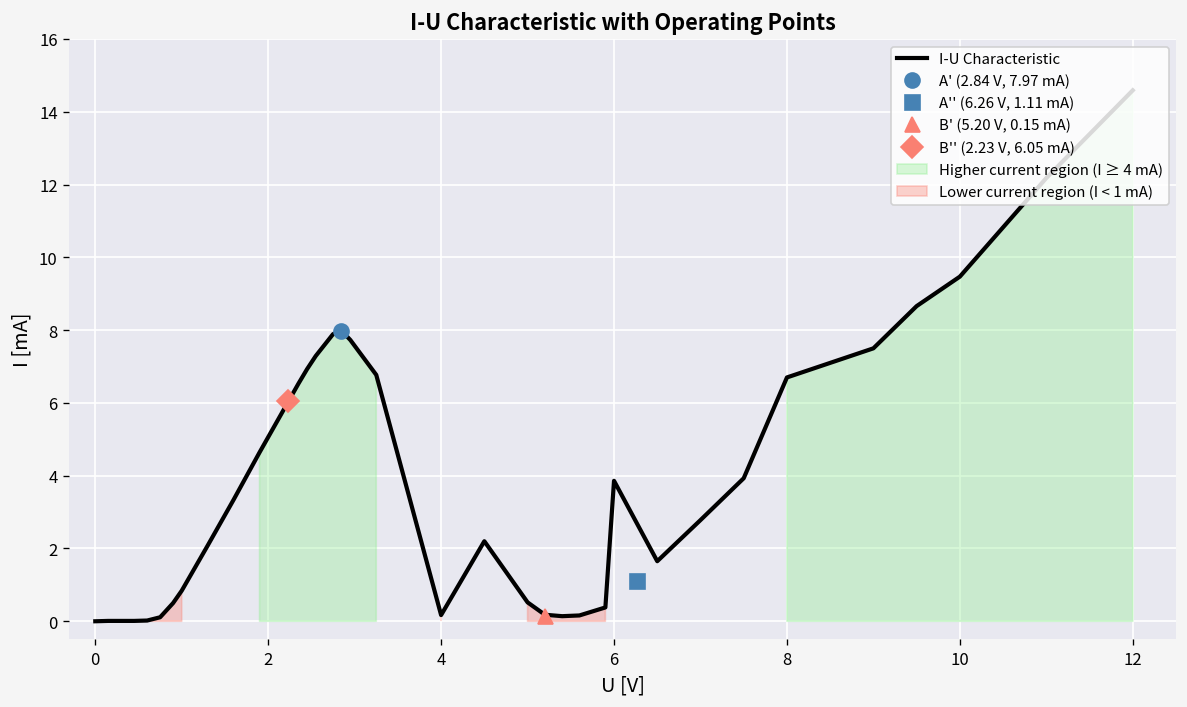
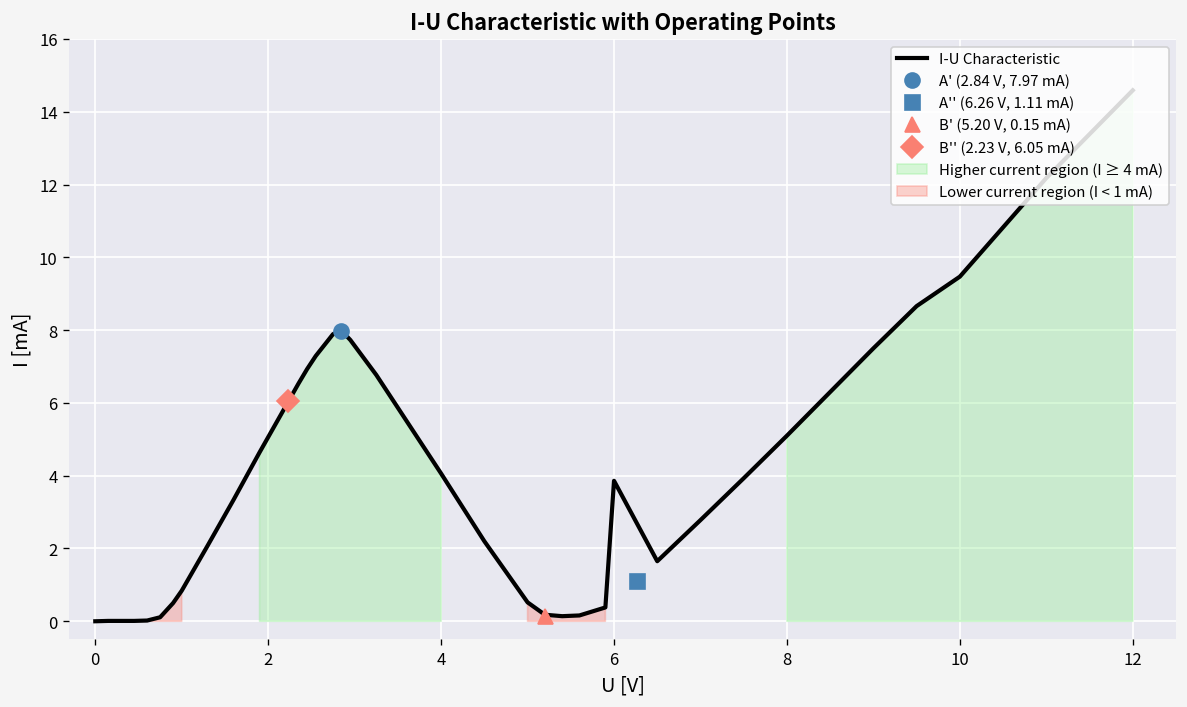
I-U Characteristic, 4: 0.2 -> 4.1
I-U Characteristic, 8: 6.7 -> 5.1
